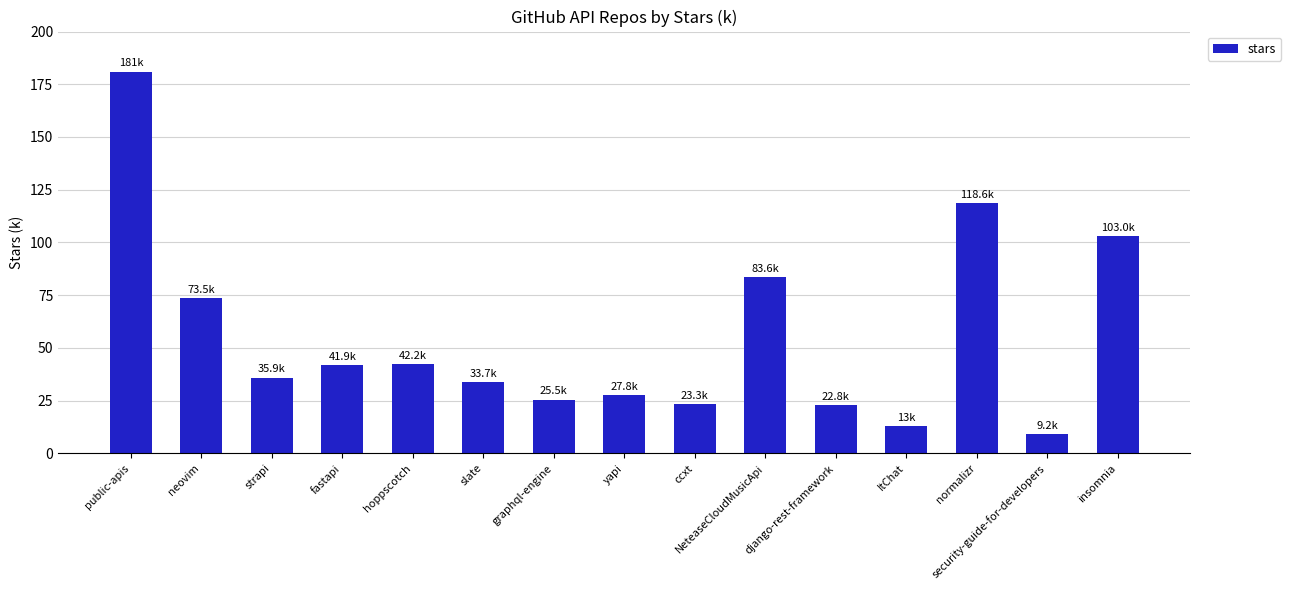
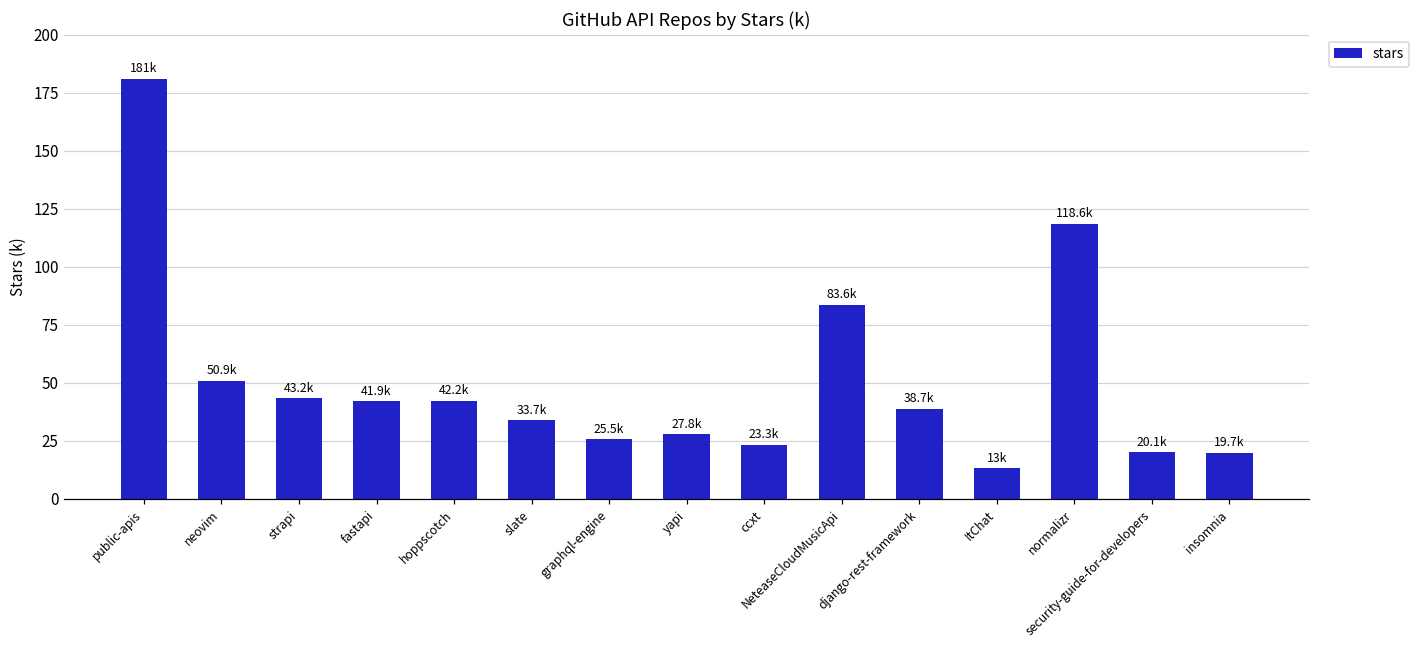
neovim: 73.5k -> 50.9k
strapi: 35.9k -> 43.2k
django-rest-framework: 22.8k -> 38.7k
security-guide-for-developers: 9.2k -> 20.1k
insomnia: 103.0k -> 19.7k
